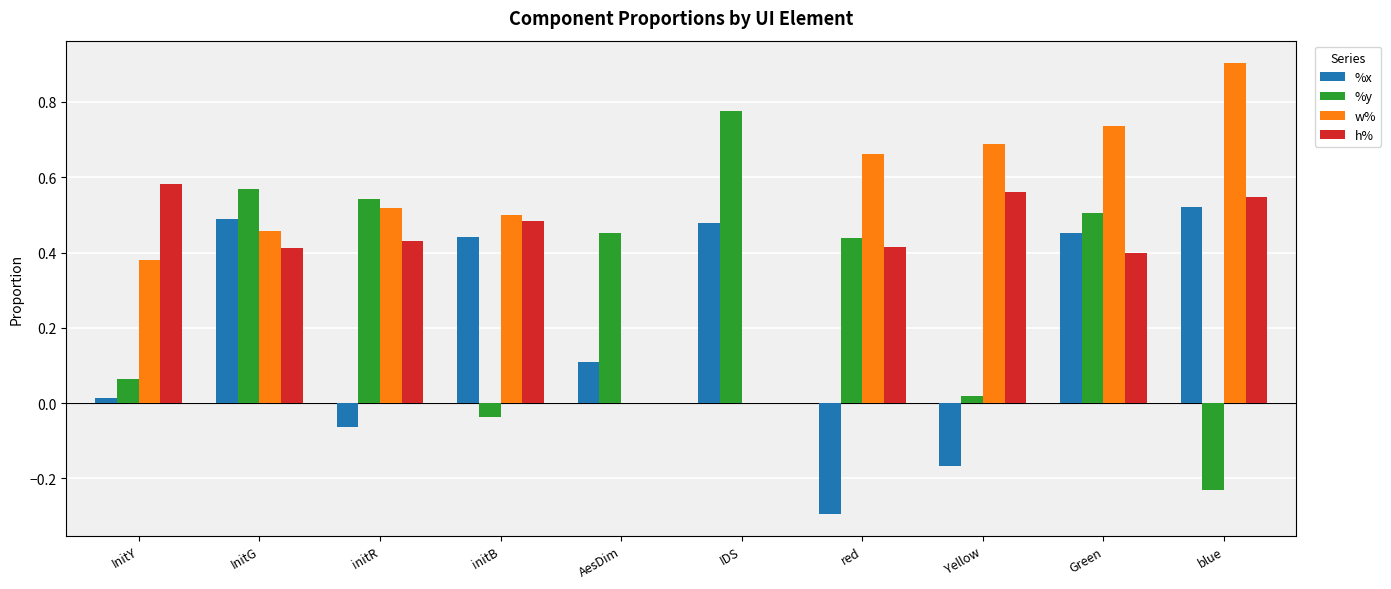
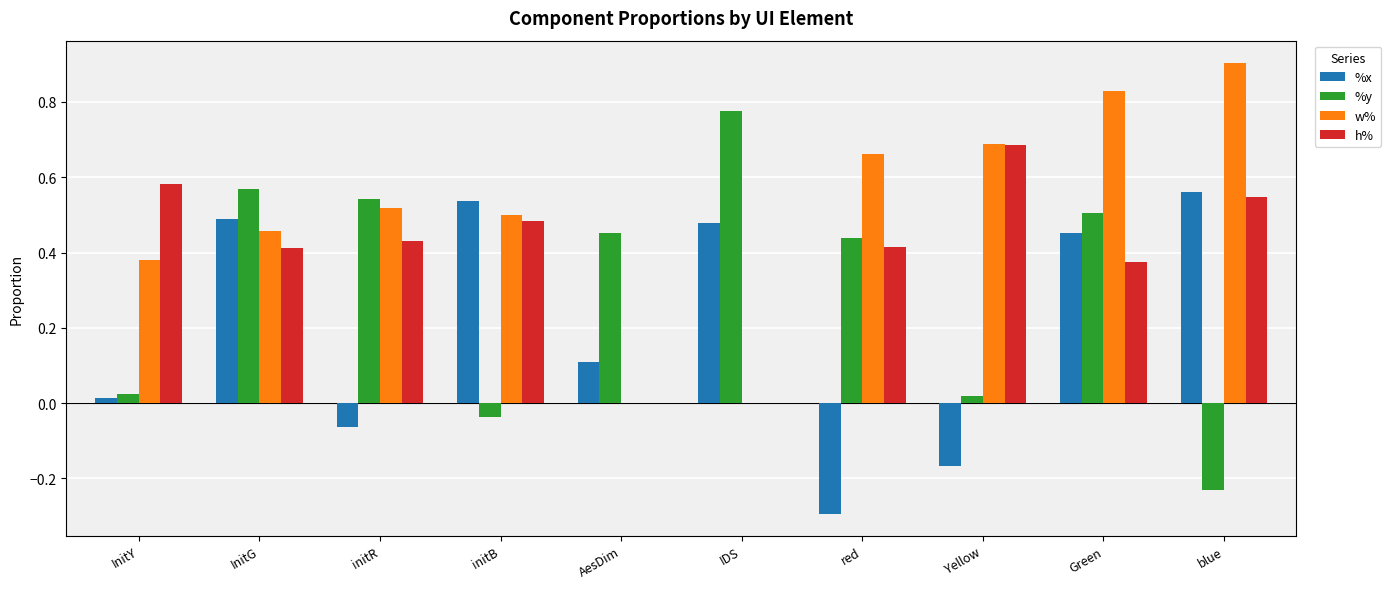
%y, InitY: 0.06 -> 0.02
%x, initB: 0.44 -> 0.54
h%, Yellow: 0.56 -> 0.69
w%, Green: 0.74 -> 0.83
h%, Green: 0.40 -> 0.37
%x, blue: 0.52 -> 0.56
